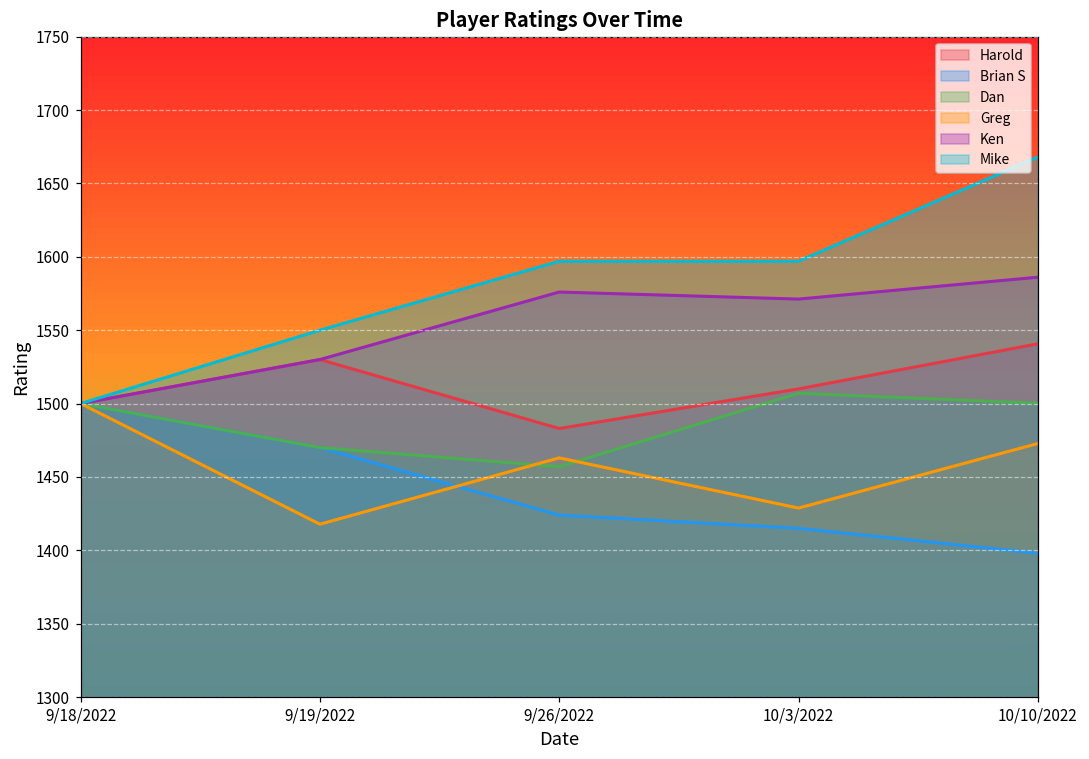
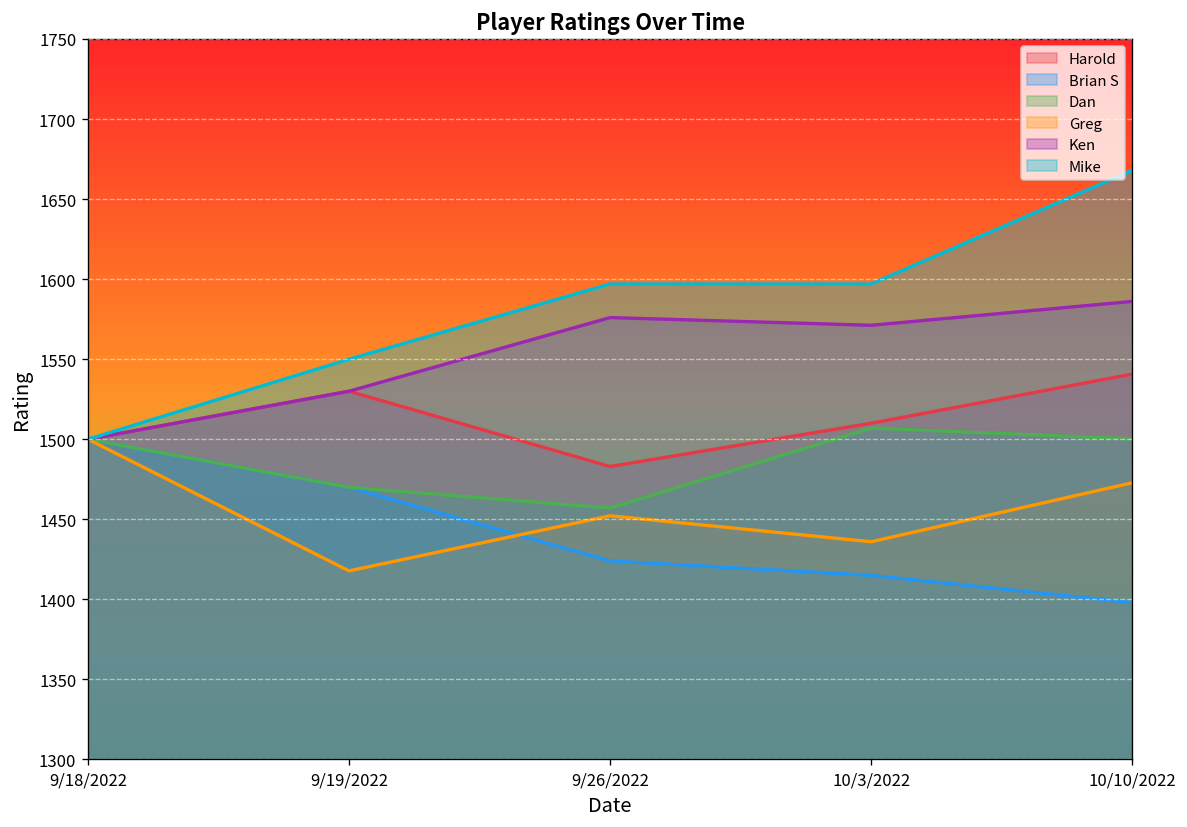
Greg, 9/26/2022: 1463 -> 1452
Greg, 10/3/2022: 1429 -> 1436
